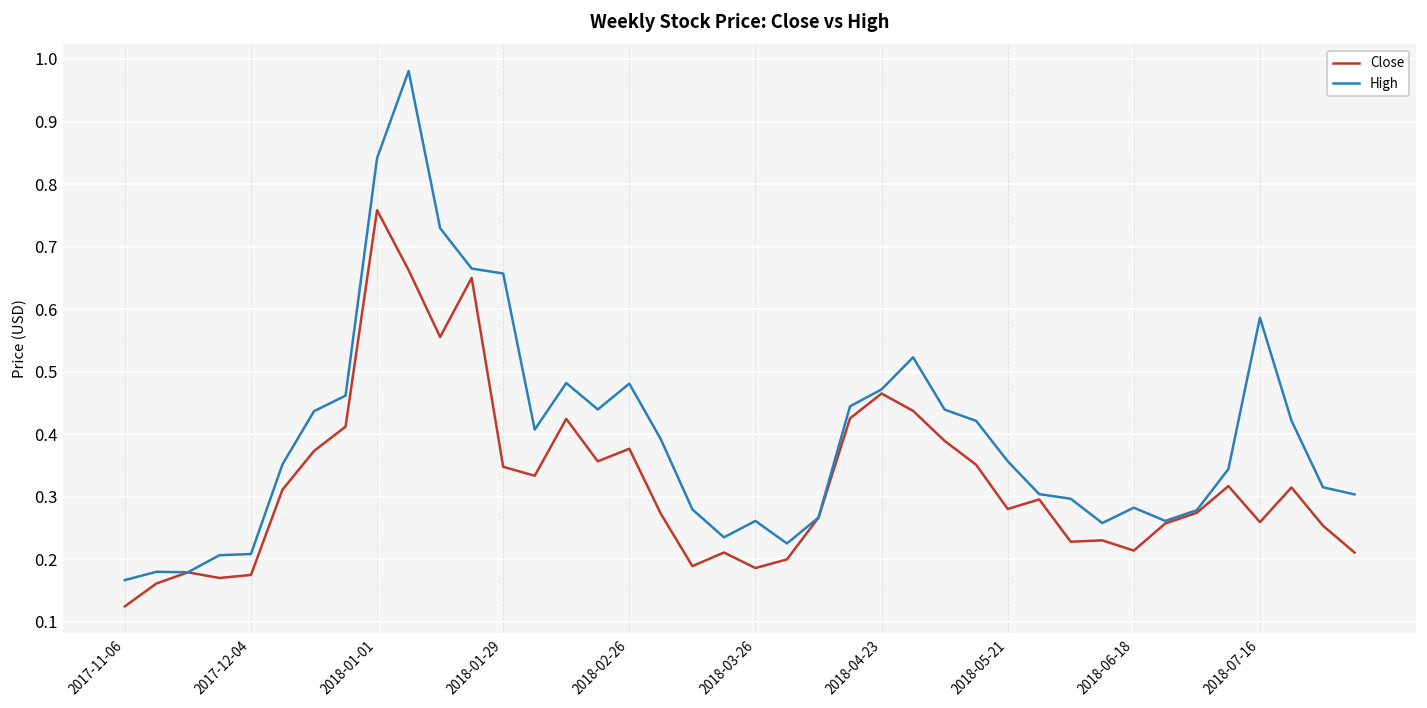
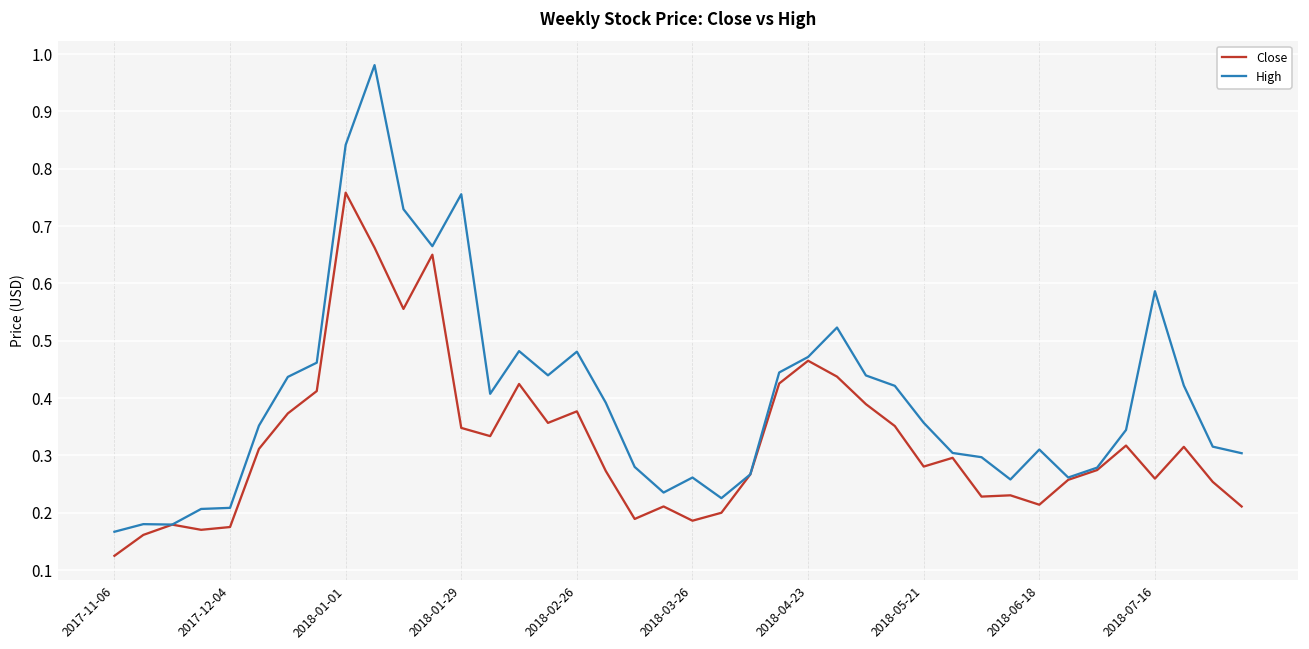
High, 2018-01-29: 0.66 -> 0.76
High, 2018-06-18: 0.28 -> 0.31
